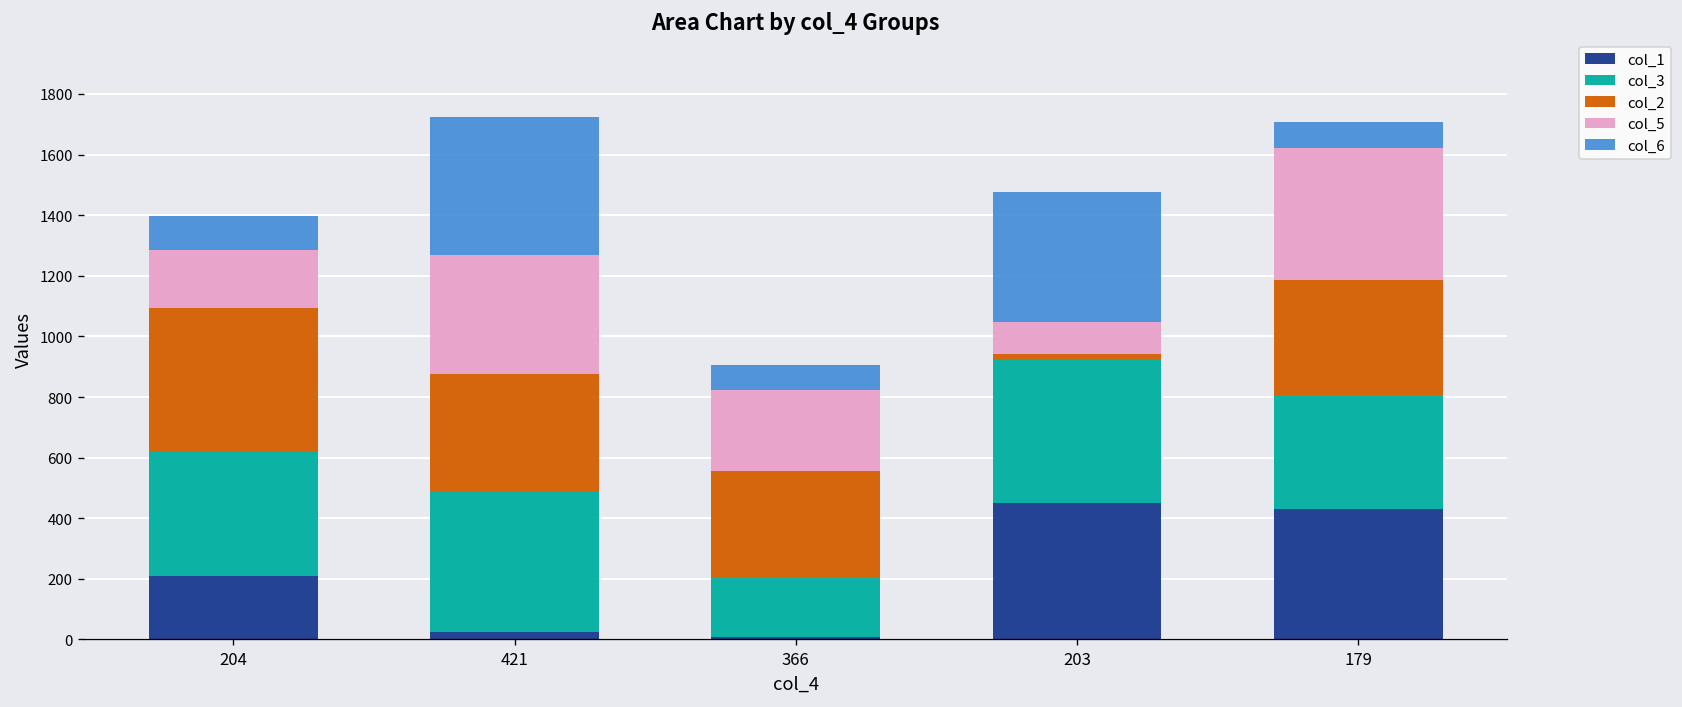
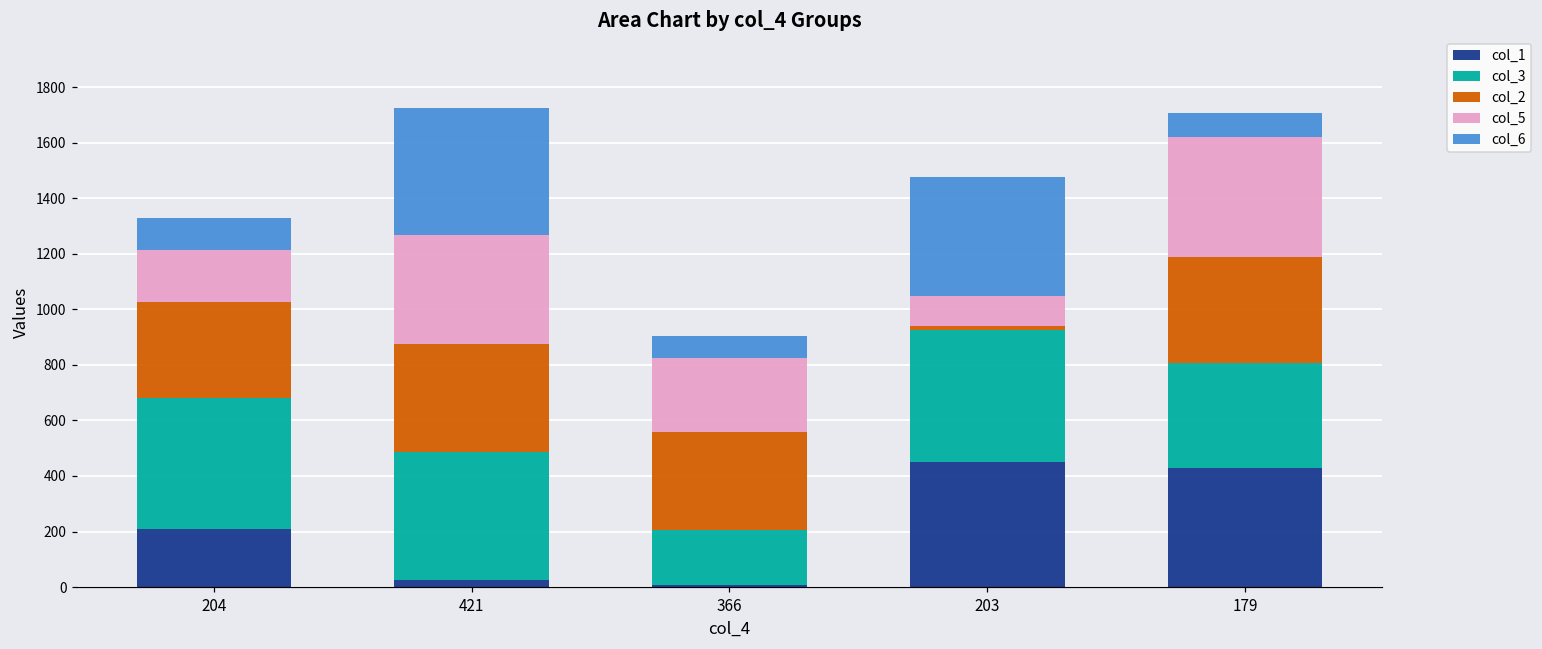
col_3, 204: 410 -> 470
col_2, 204: 470 -> 350
